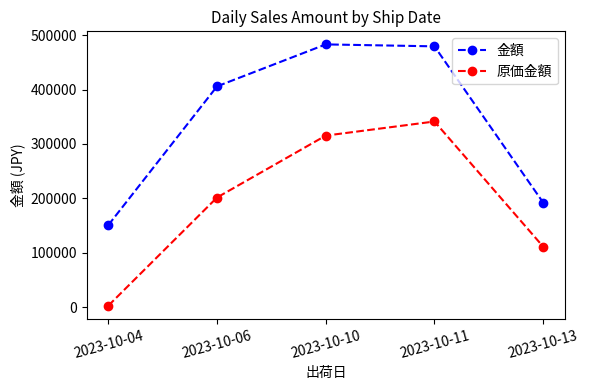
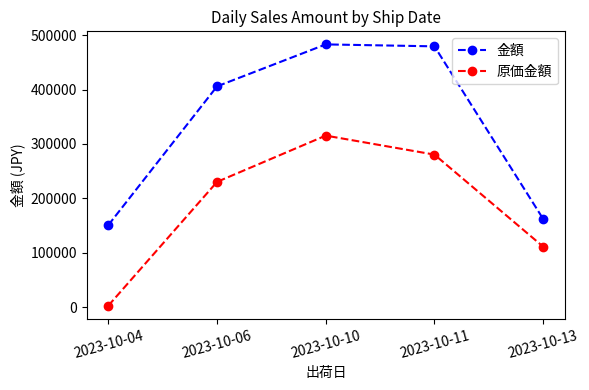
原価金額, 2023-10-06: 200000 -> 230000
原価金額, 2023-10-11: 340000 -> 280000
金額, 2023-10-13: 190000 -> 160000
